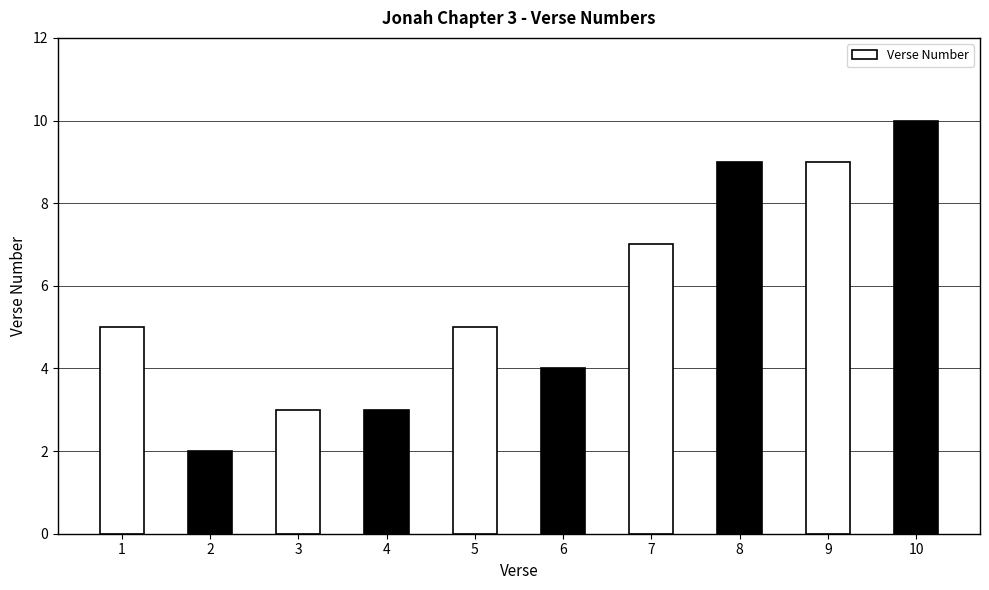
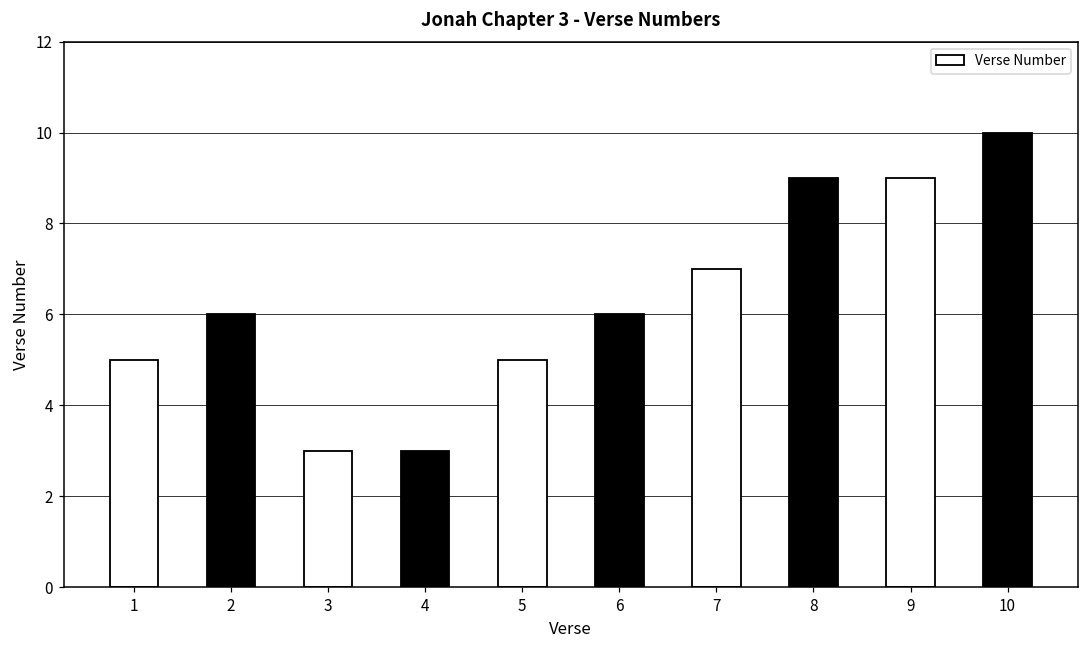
2: 2 -> 6
6: 4 -> 6
